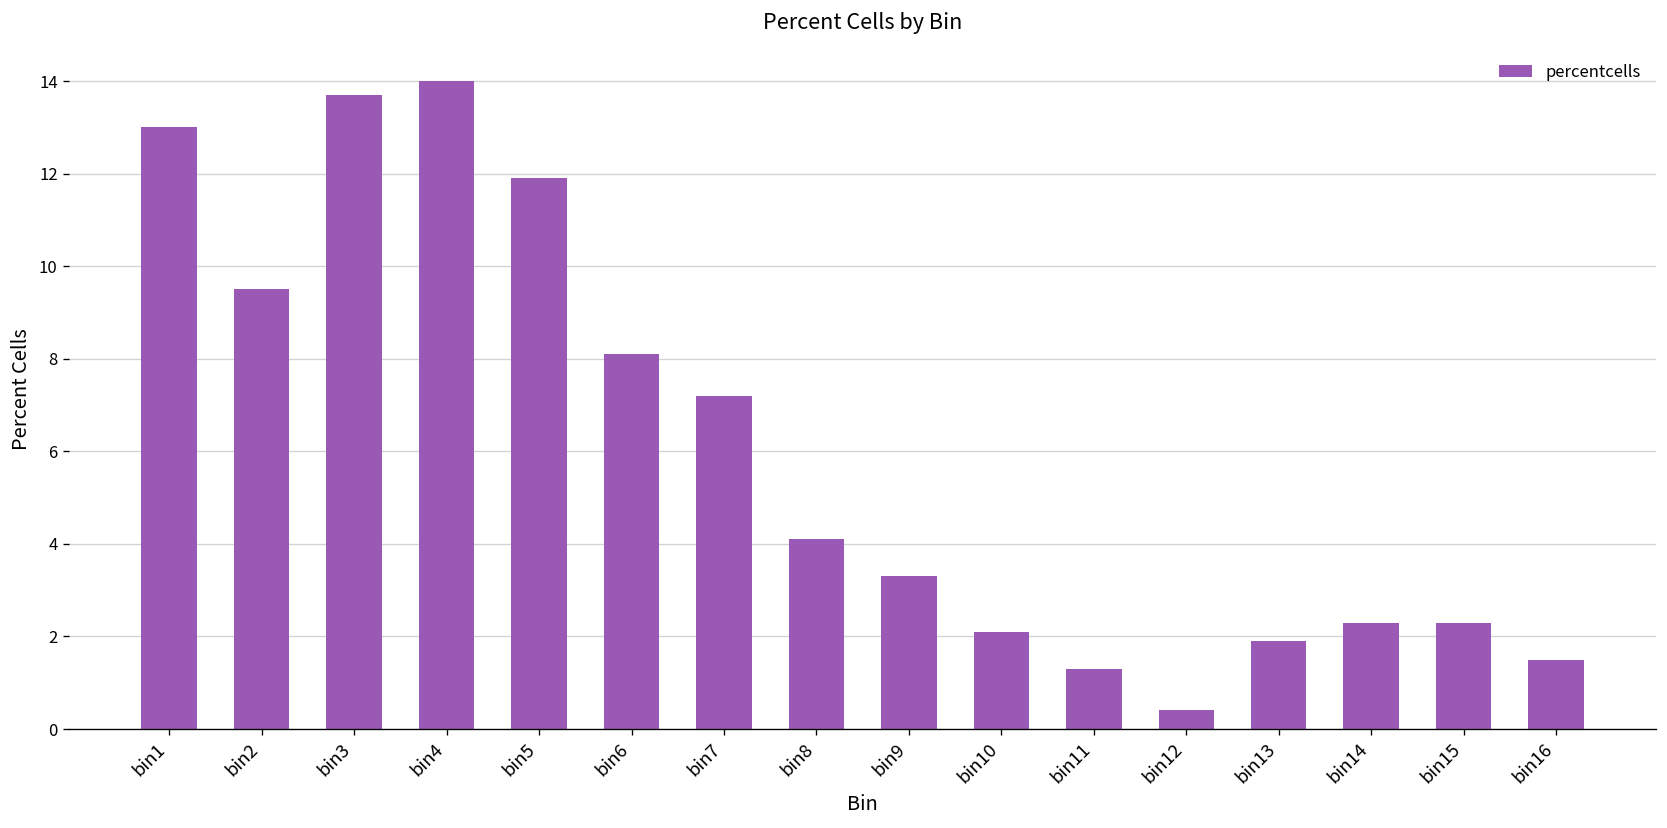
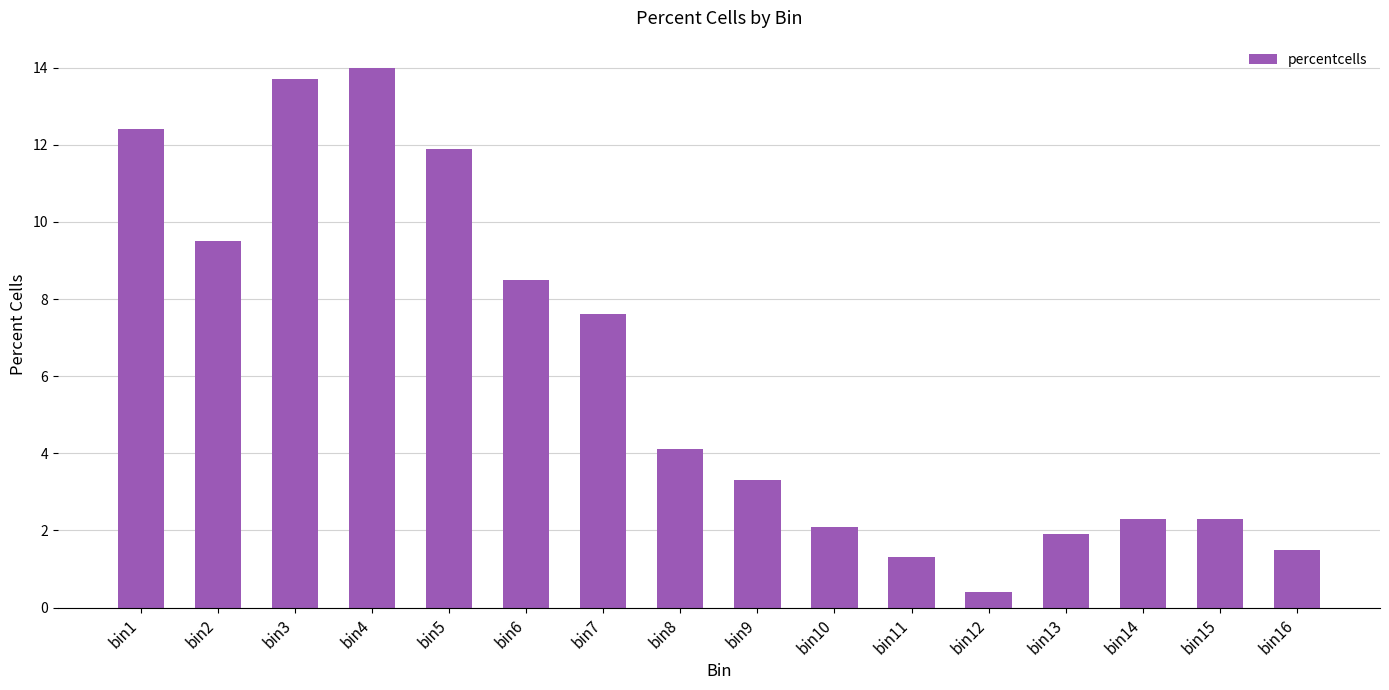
bin1: 13.0 -> 12.4
bin6: 8.1 -> 8.5
bin7: 7.2 -> 7.6
